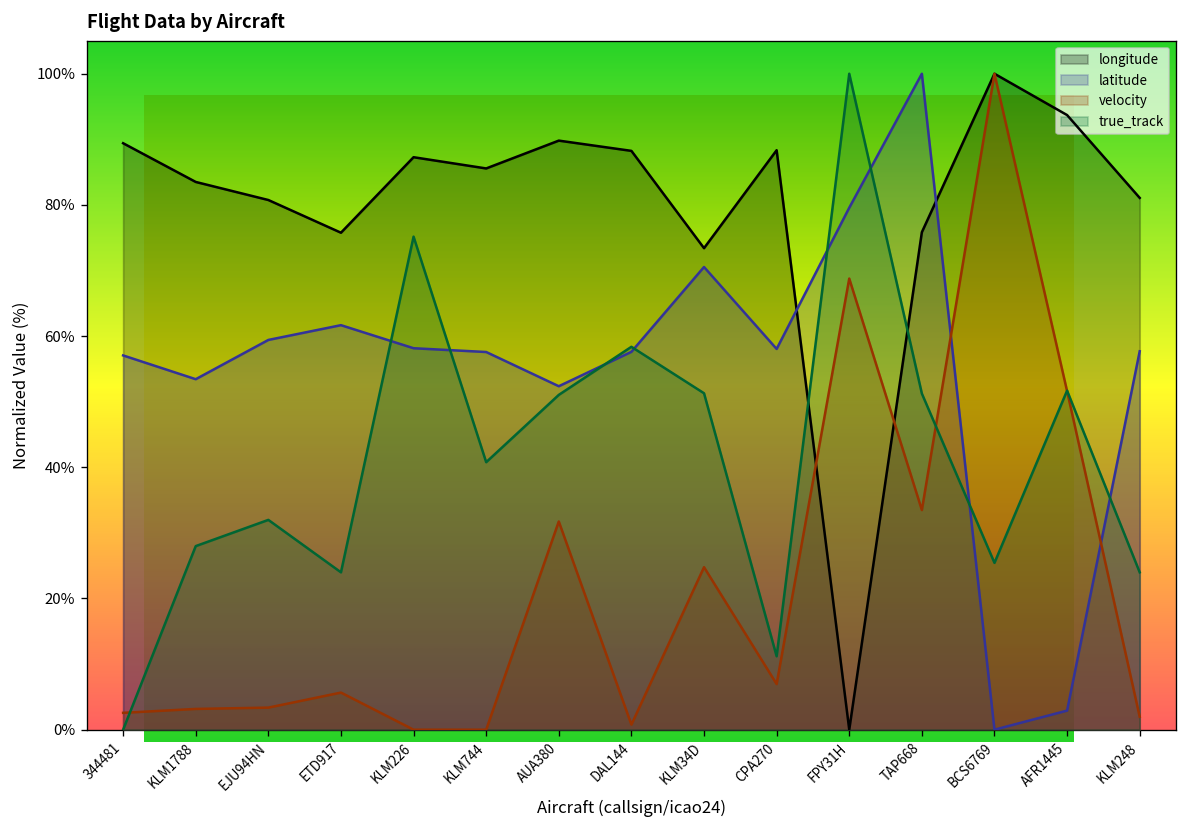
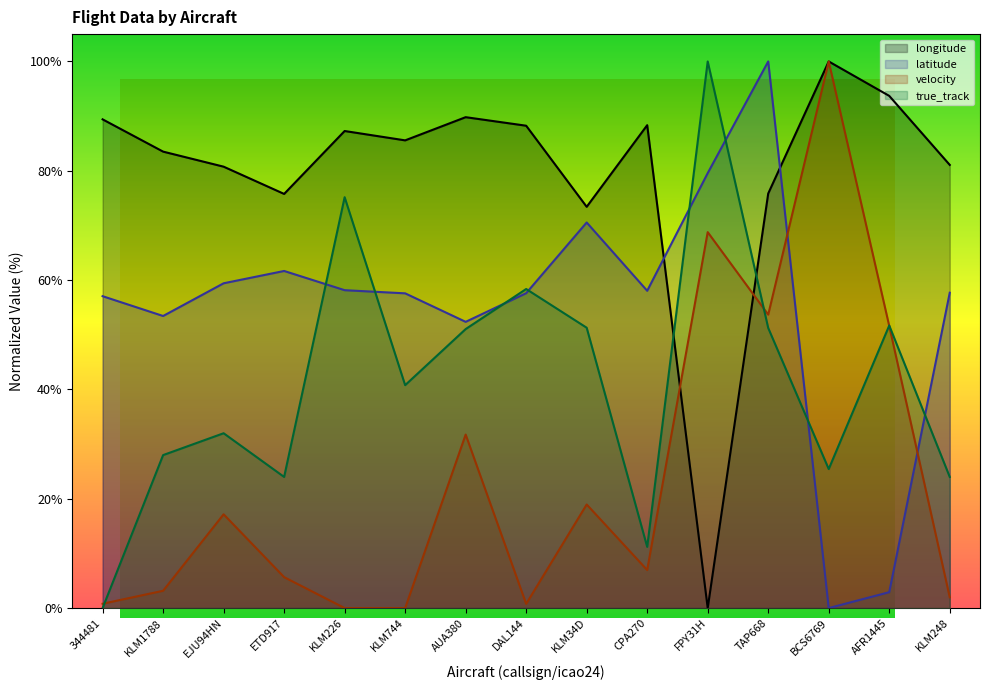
Flight Data by Aircraft, velocity, 344481: 3% -> 1%
Flight Data by Aircraft, velocity, EJU94HN: 3% -> 17%
Flight Data by Aircraft, velocity, KLM34D: 25% -> 19%
Flight Data by Aircraft, velocity, TAP668: 33% -> 54%
